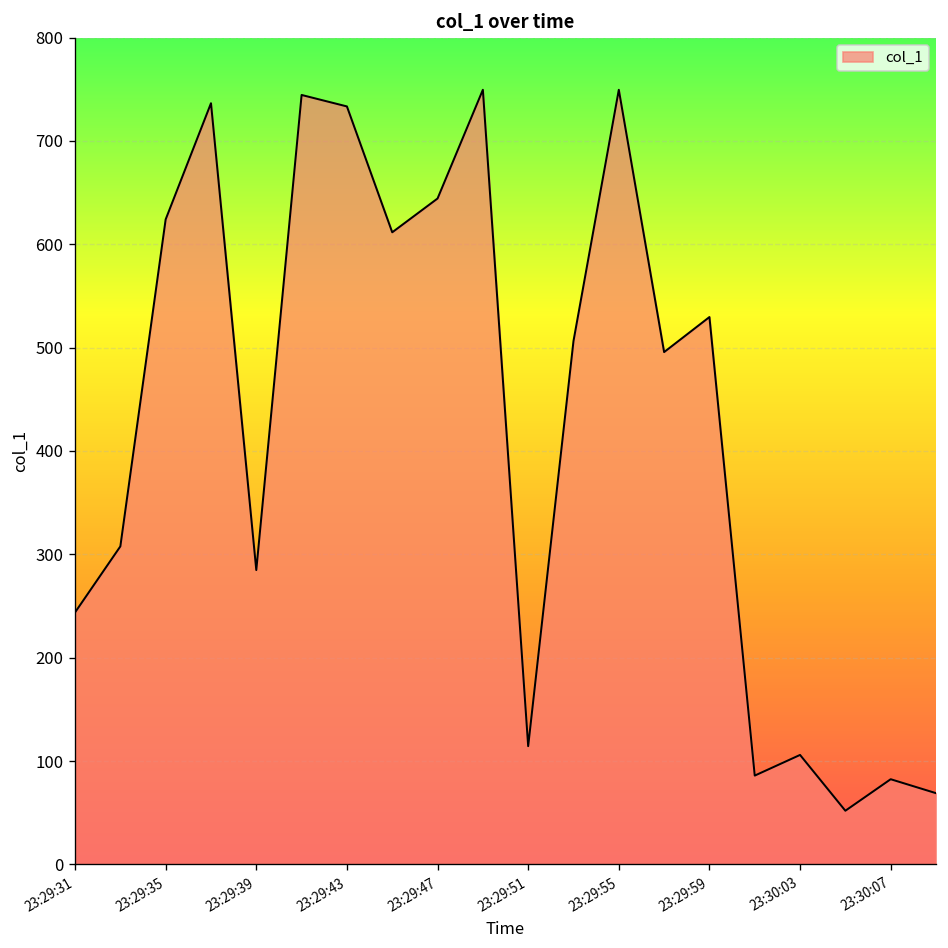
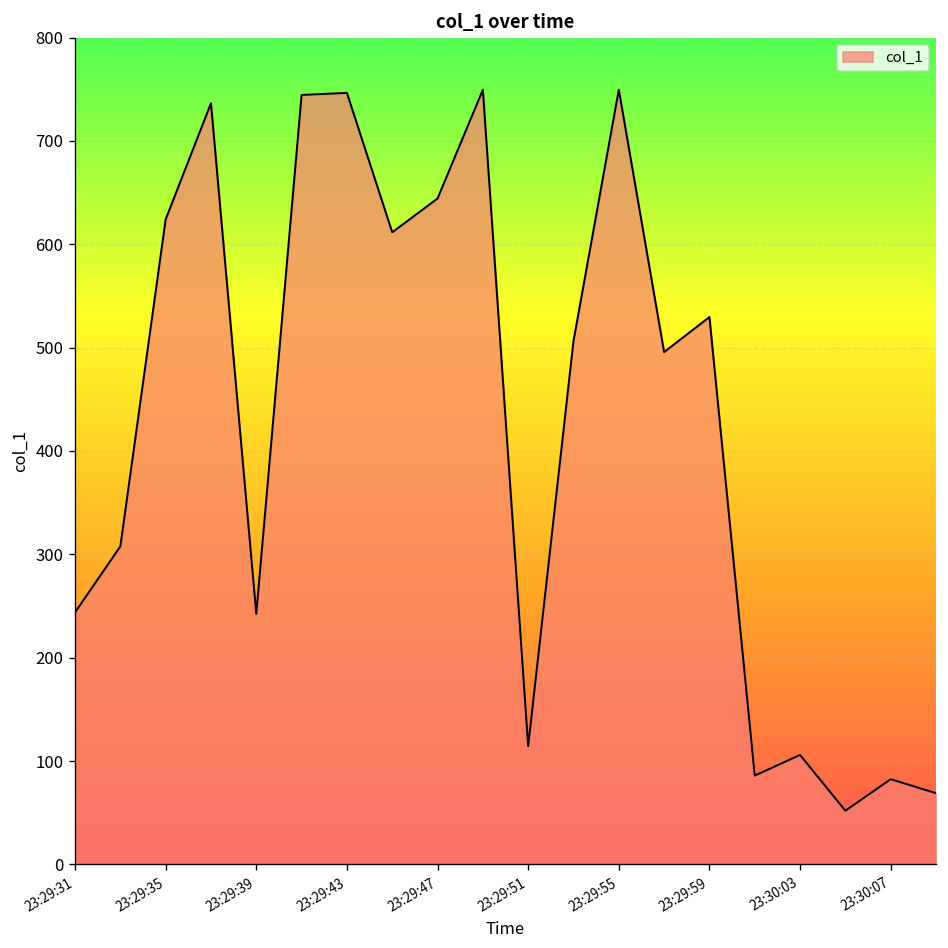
23:29:39: 280 -> 240
23:29:43: 730 -> 750
